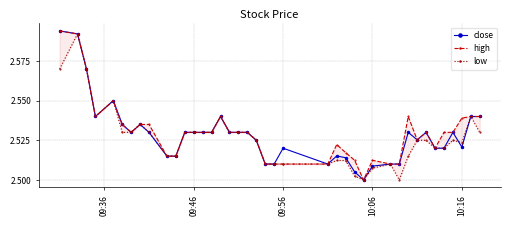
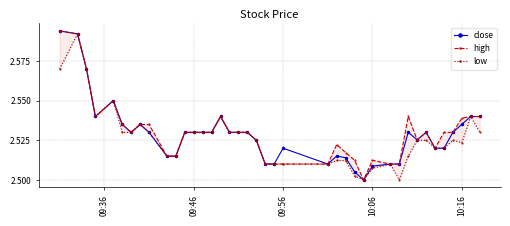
close, 10:16: 2.521 -> 2.535
